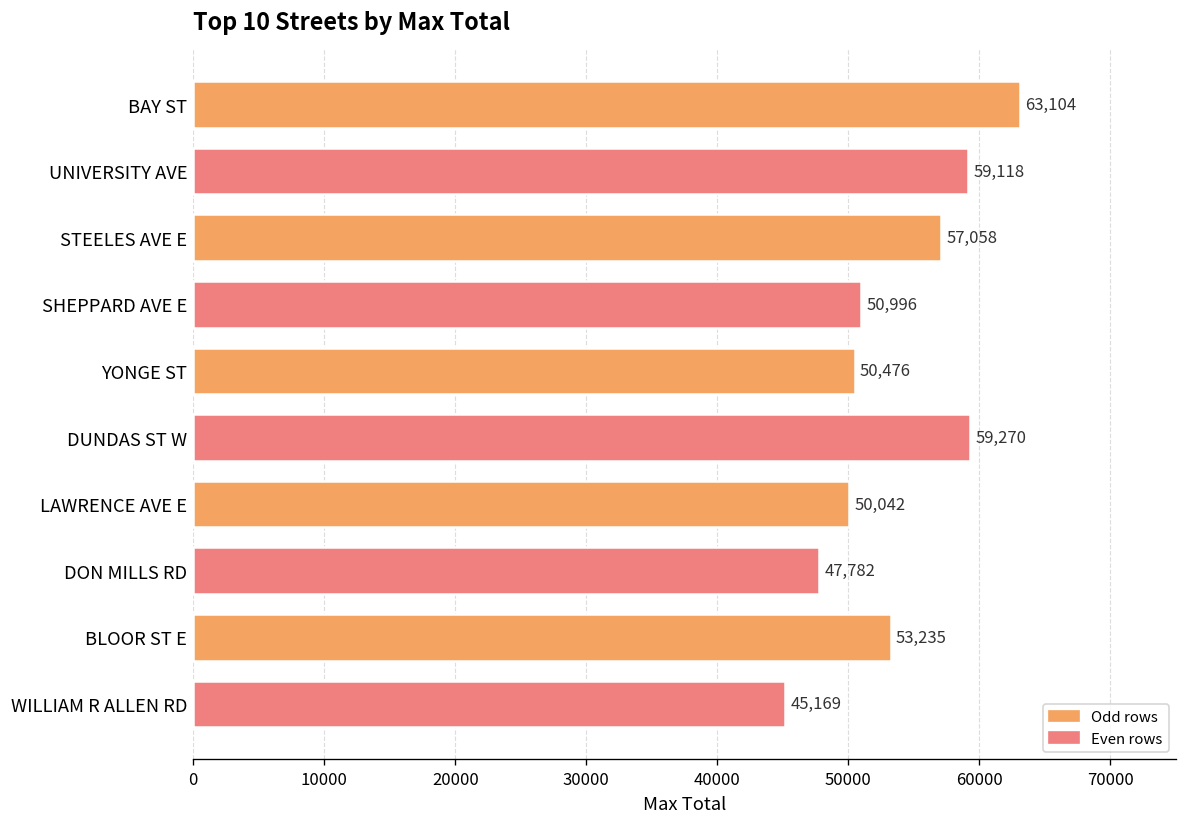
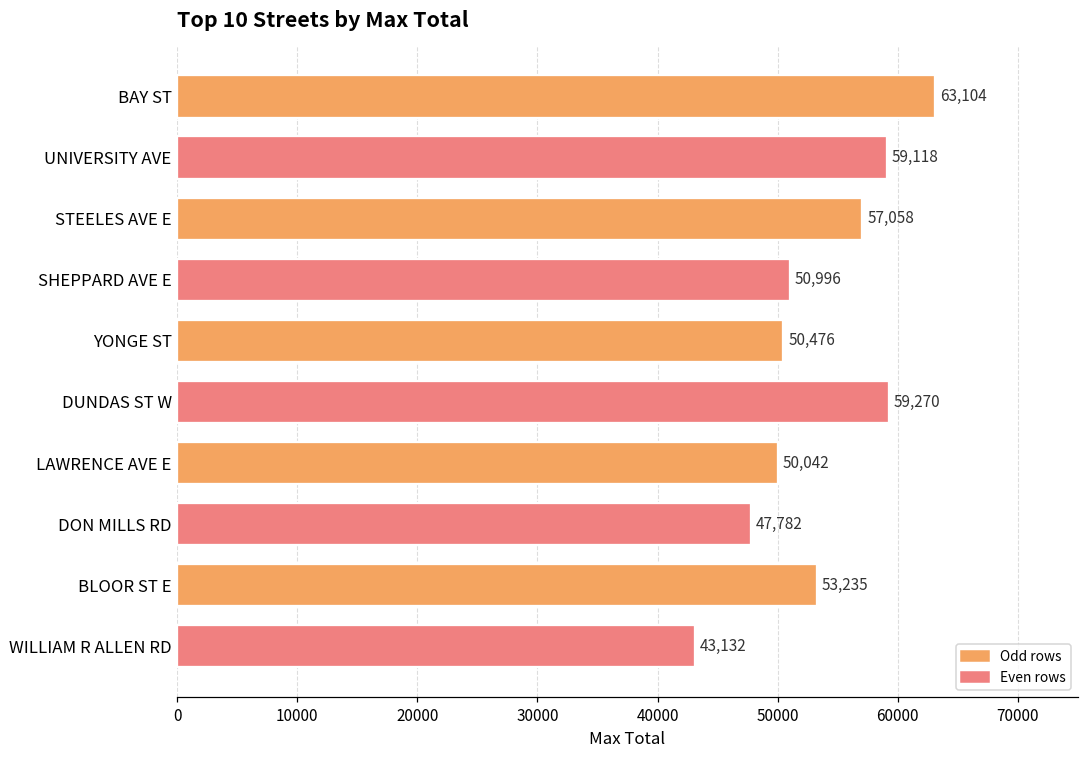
WILLIAM R ALLEN RD: 45,169 -> 43,132
